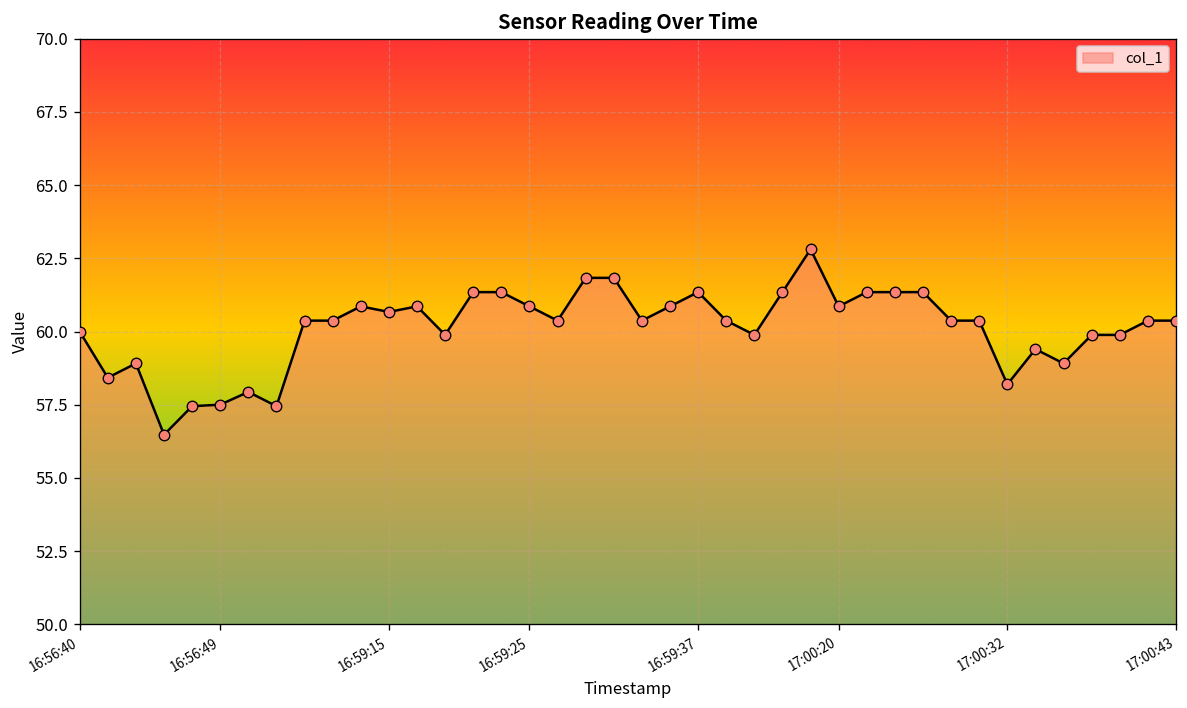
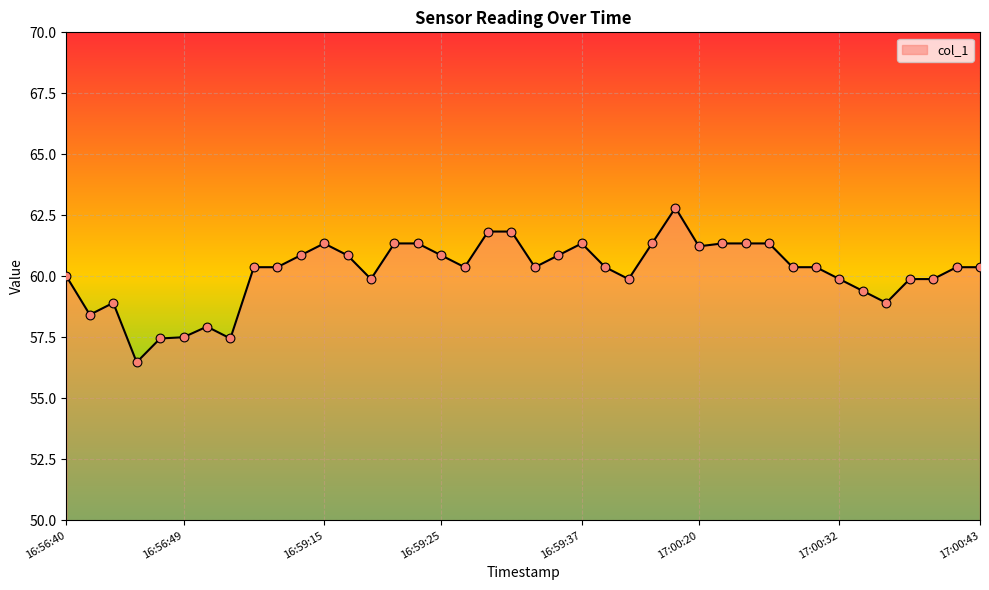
16:59:15: 60.7 -> 61.3
17:00:20: 60.9 -> 61.2
17:00:32: 58.2 -> 59.9
